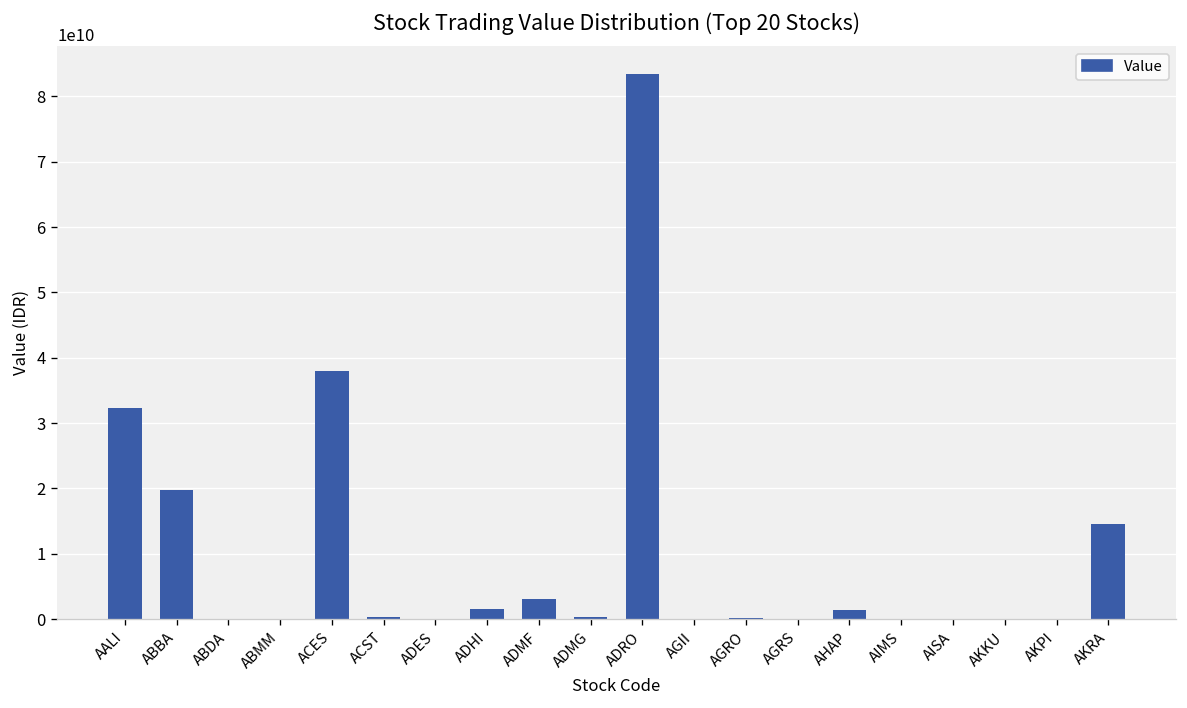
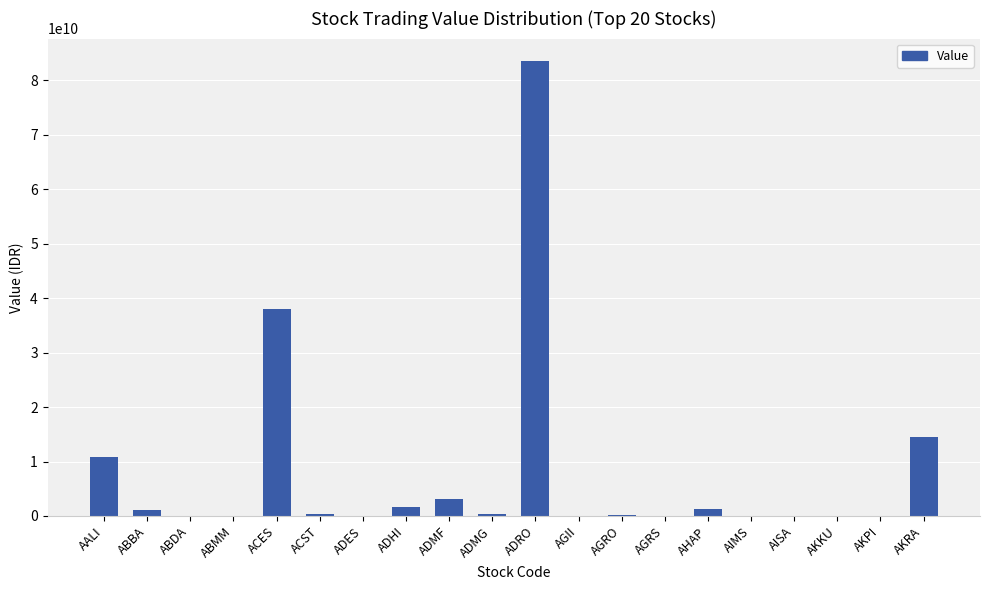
AALI: 32000000000 -> 11000000000
ABBA: 20000000000 -> 1000000000
